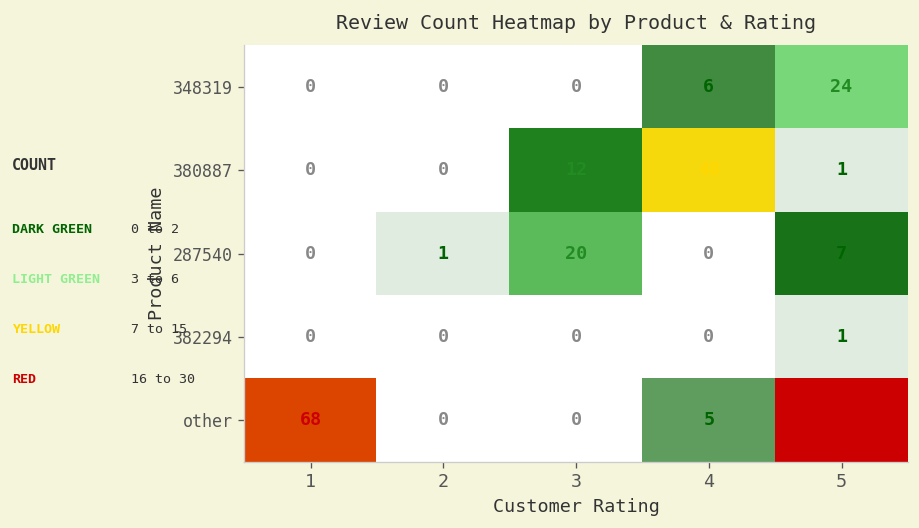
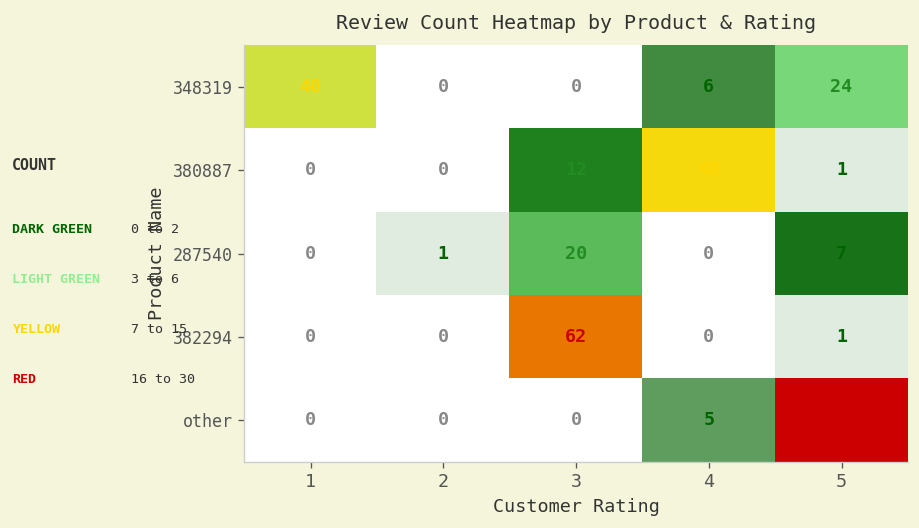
348319, 1: 0 -> 40
382294, 3: 0 -> 62
other, 1: 68 -> 0
